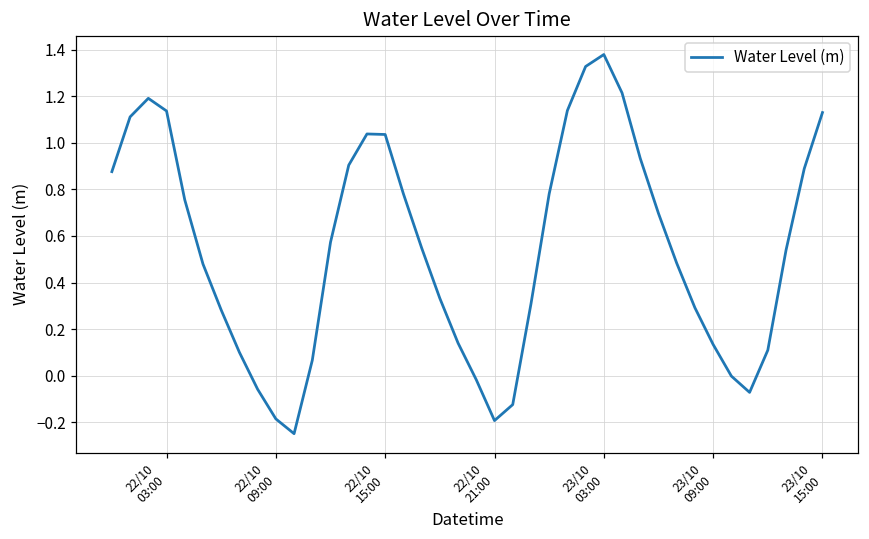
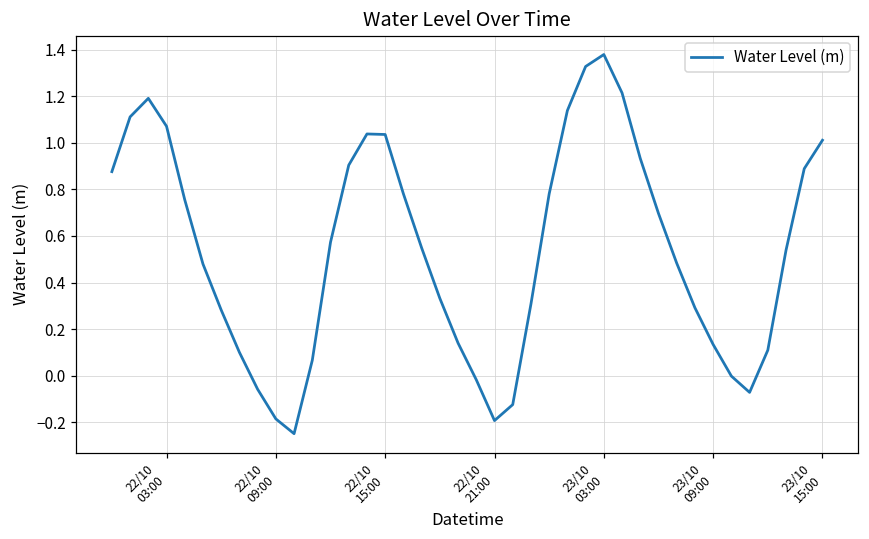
22/10 03:00: 1.14 -> 1.07
23/10 15:00: 1.13 -> 1.01
